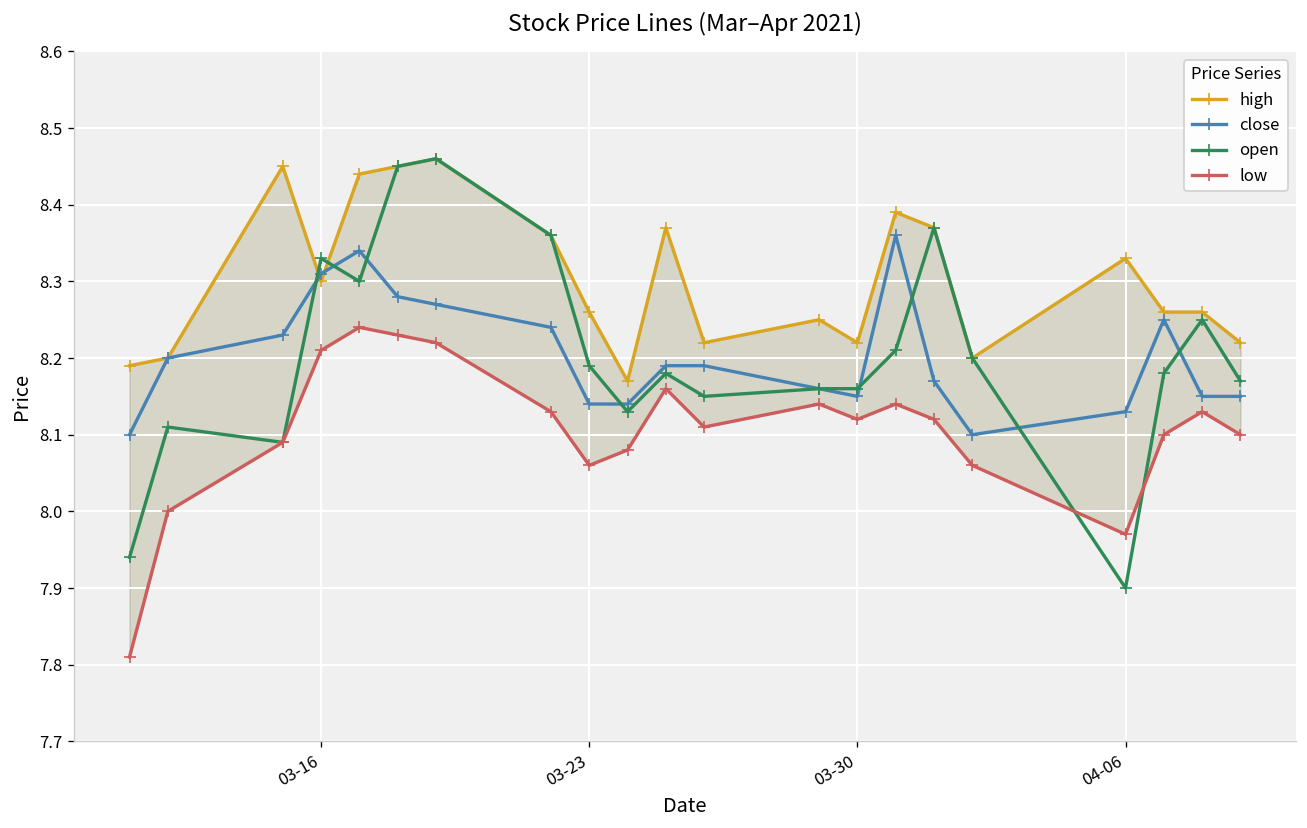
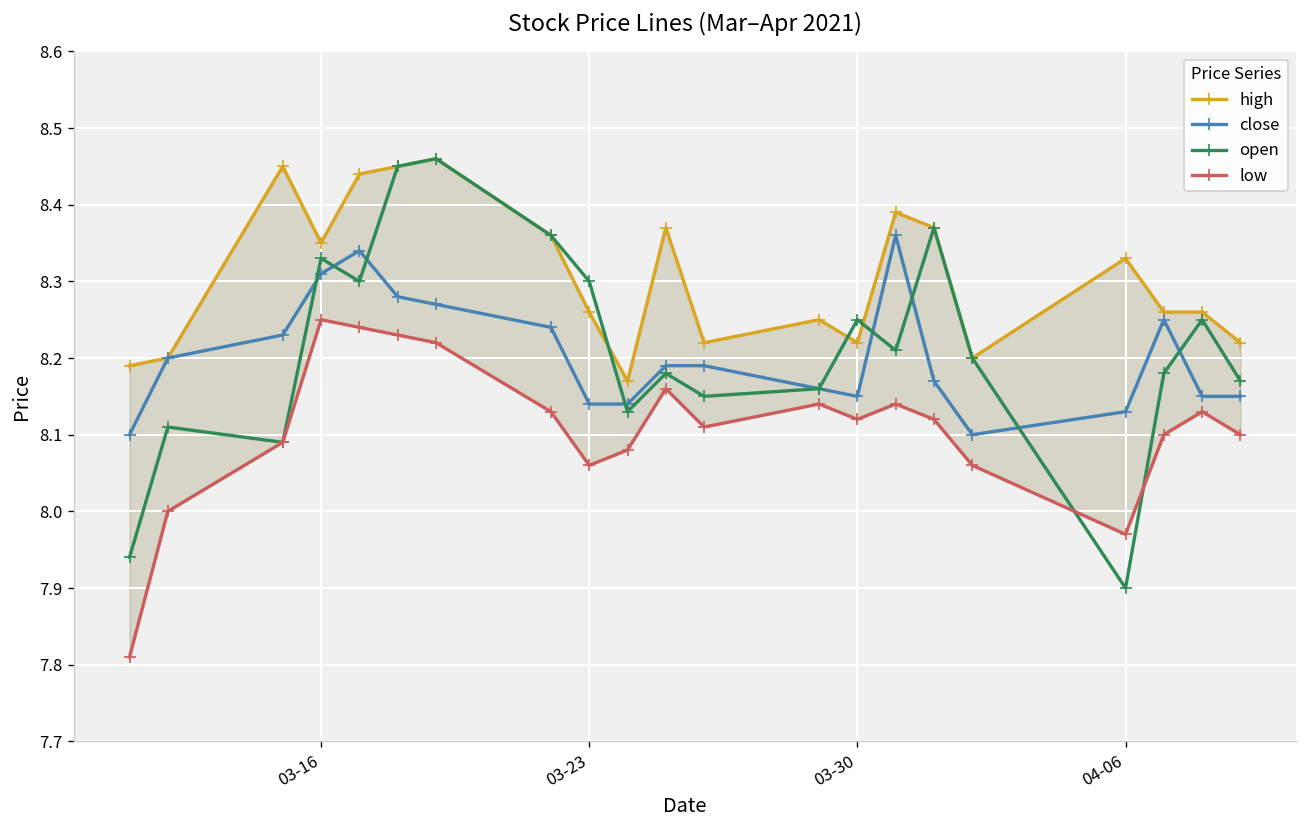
high, 03-16: 8.30 -> 8.35
low, 03-16: 8.21 -> 8.25
open, 03-23: 8.19 -> 8.30
open, 03-30: 8.16 -> 8.25
